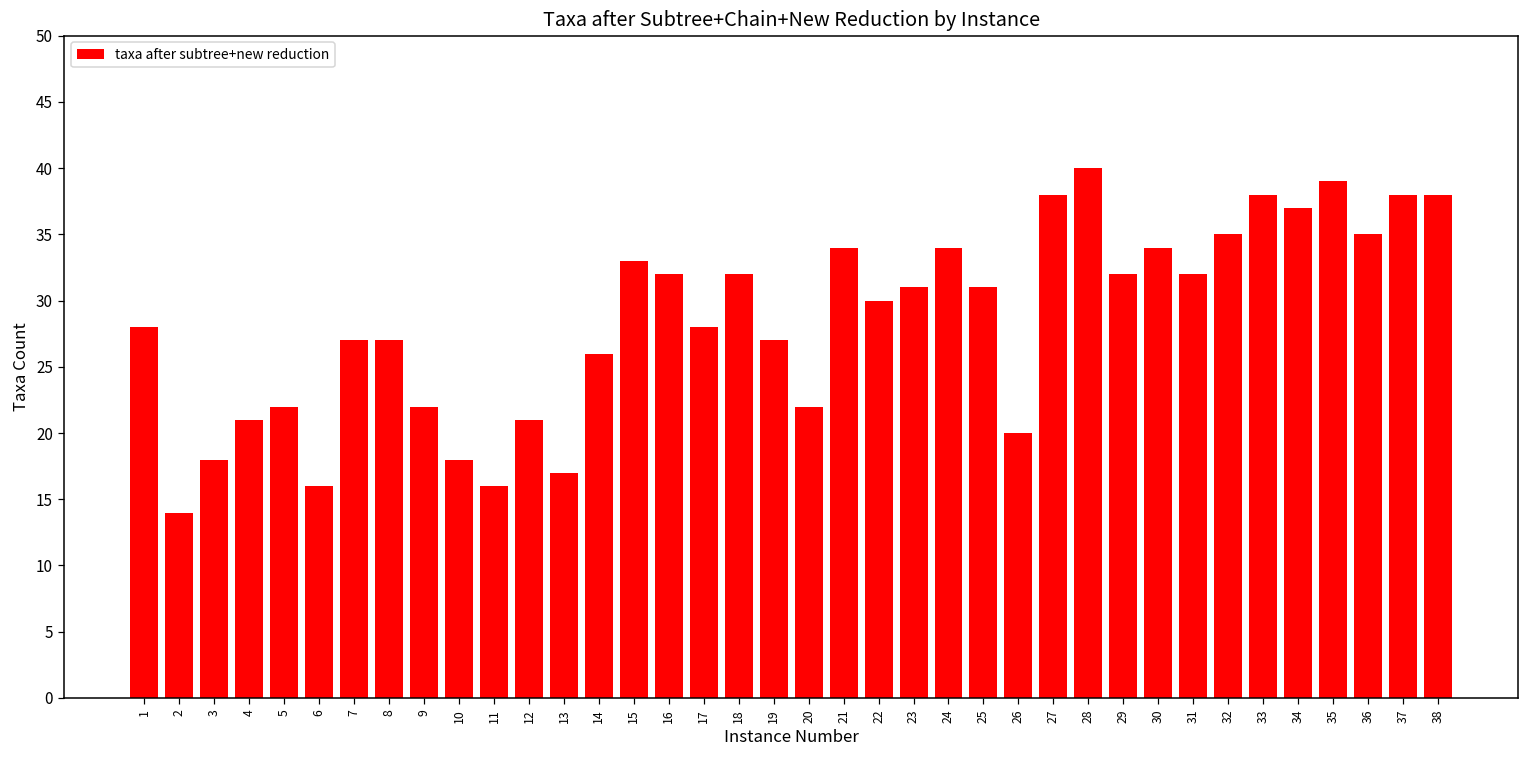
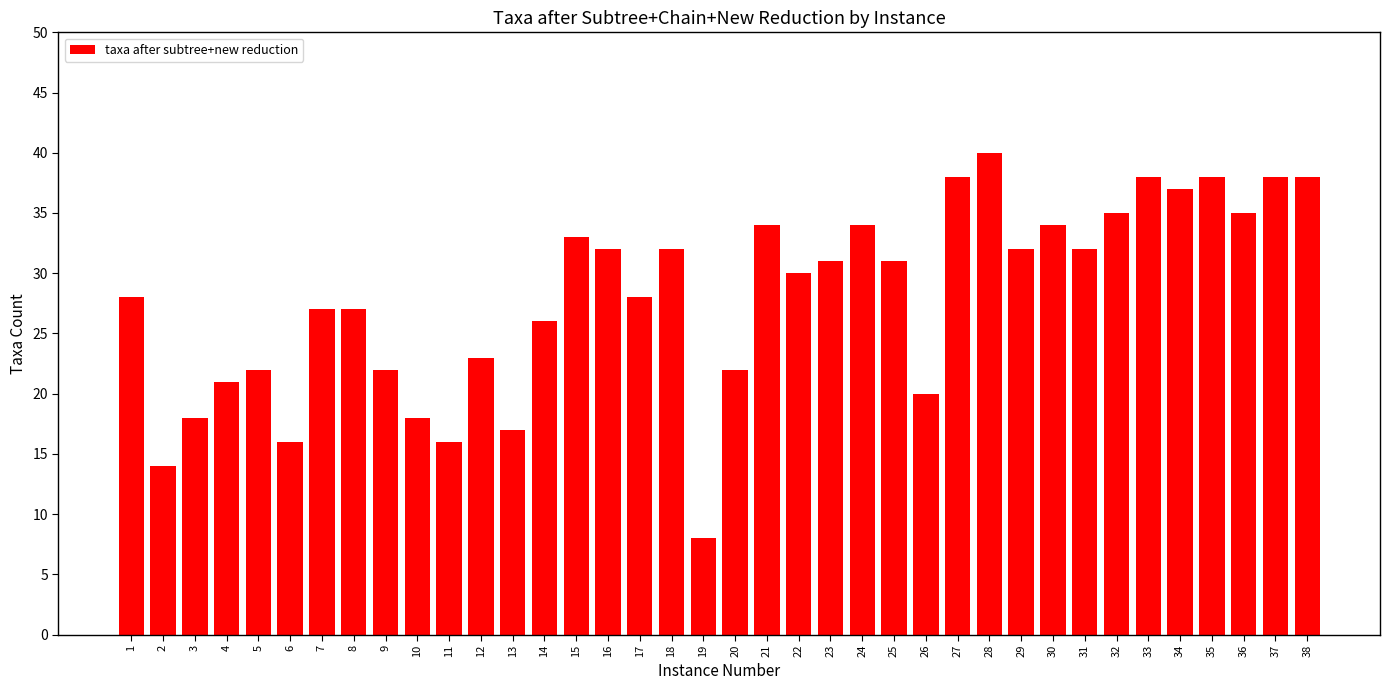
12: 21 -> 23
19: 27 -> 8
35: 39 -> 38
